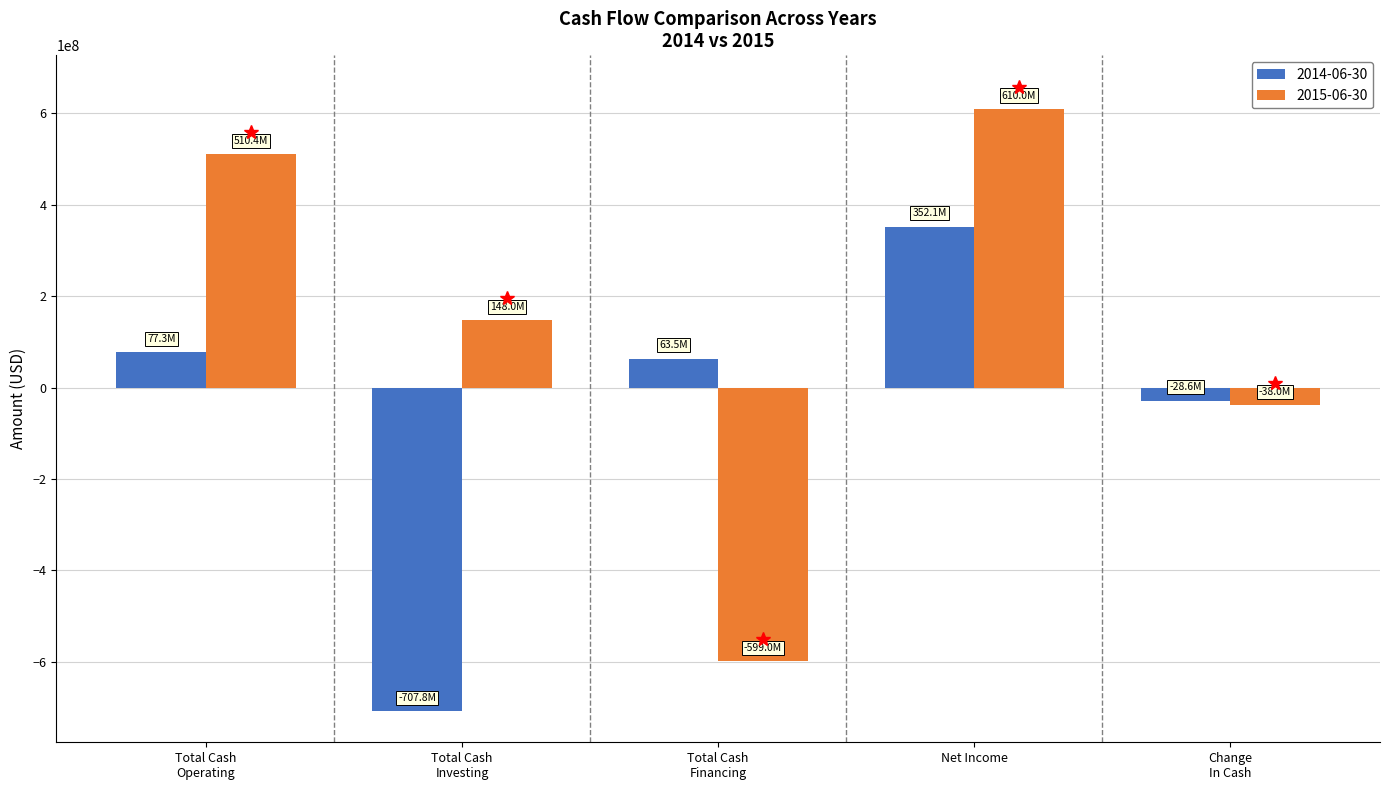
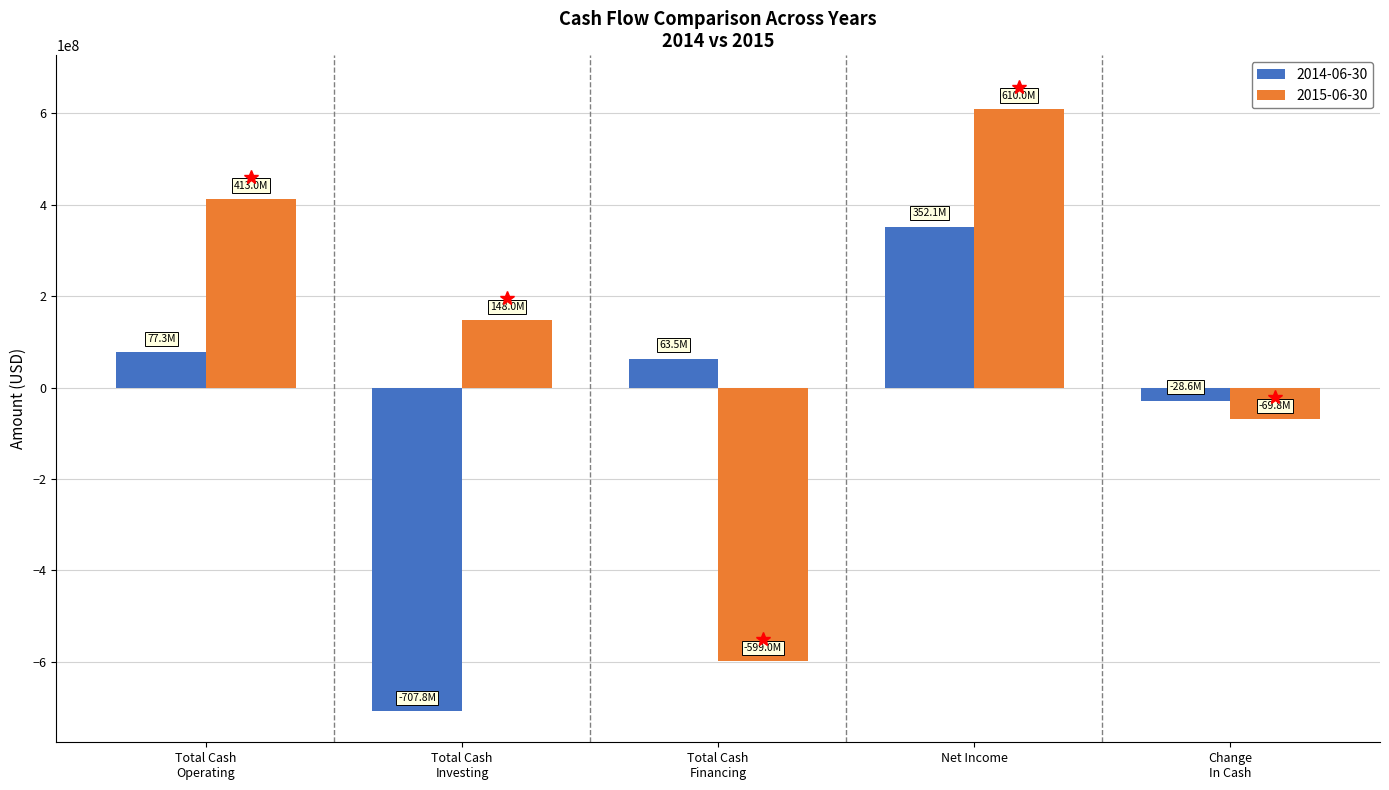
2015-06-30, Total Cash Operating: 510.4M -> 413.0M
2015-06-30, Change In Cash: -38.0M -> -69.8M
